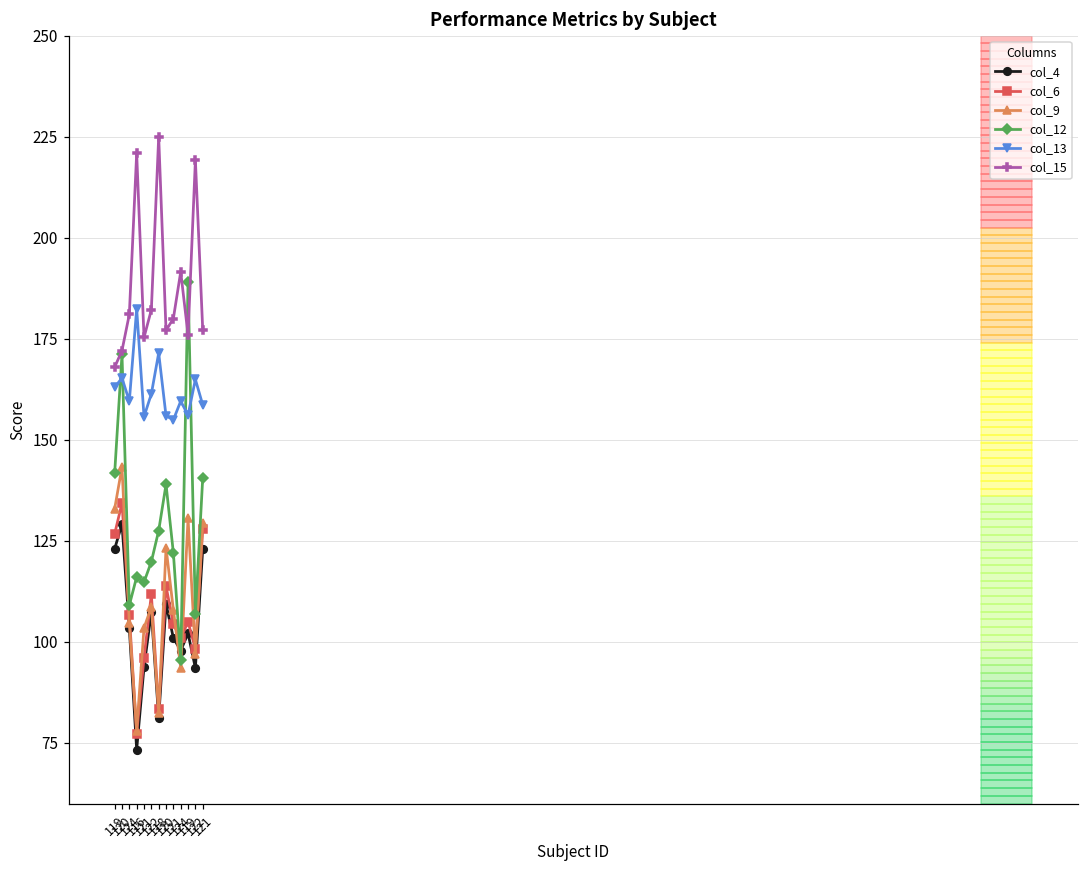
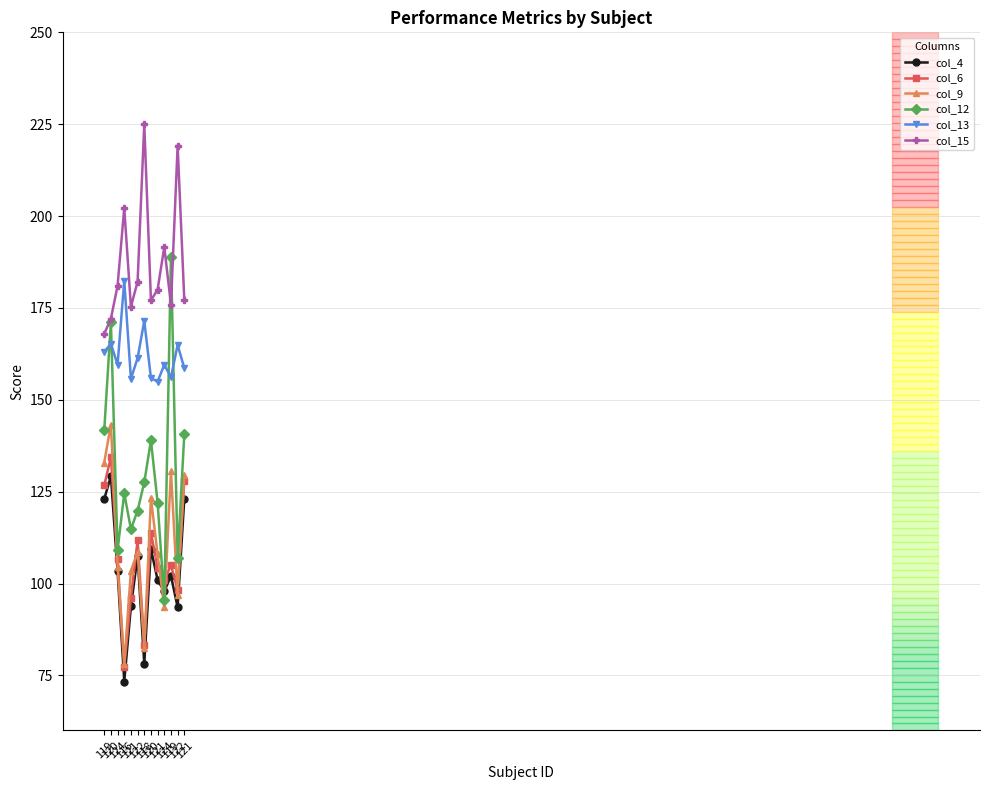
col_12, 116: 116 -> 125
col_15, 116: 221 -> 202
col_4, 118: 81 -> 78
